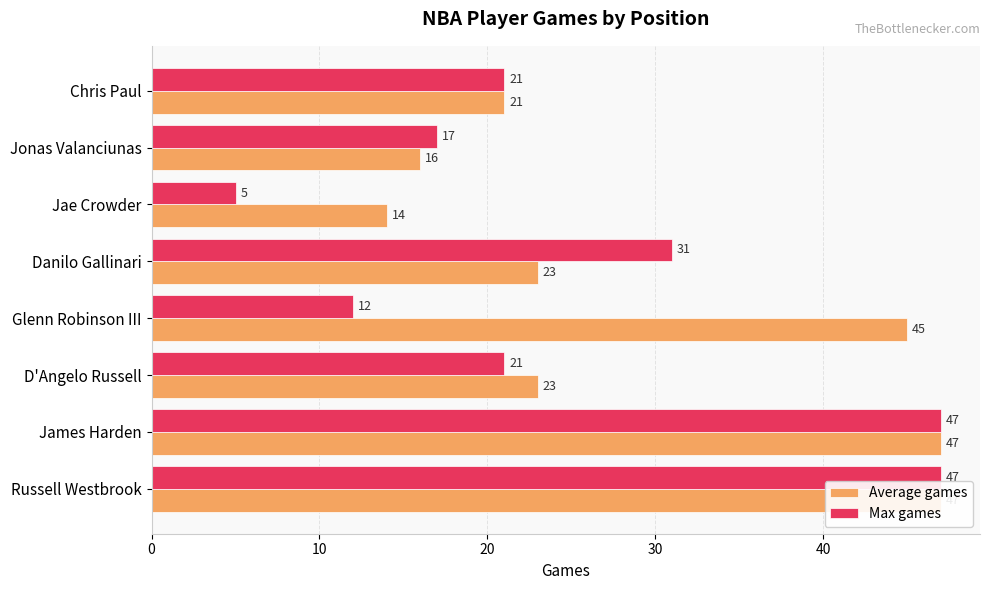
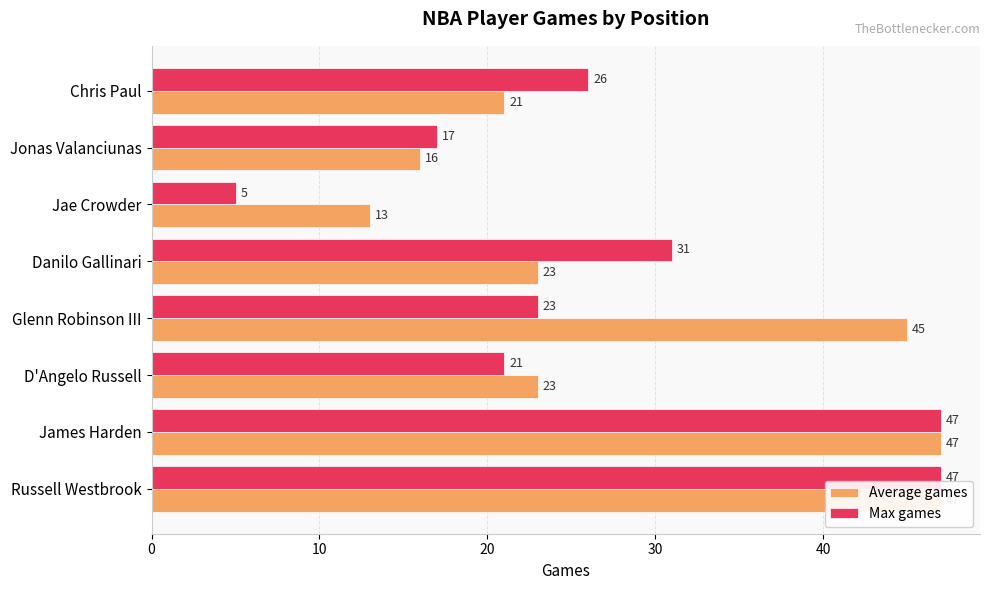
Max games, Chris Paul: 21 -> 26
Average games, Jae Crowder: 14 -> 13
Max games, Glenn Robinson III: 12 -> 23
